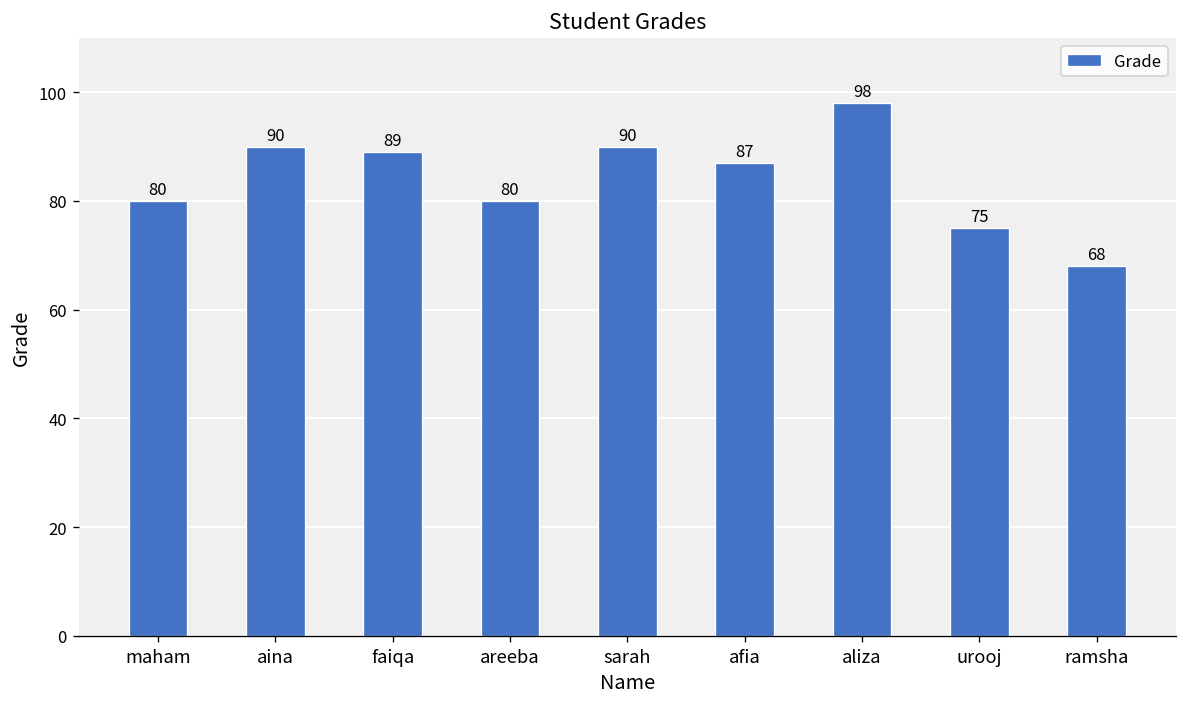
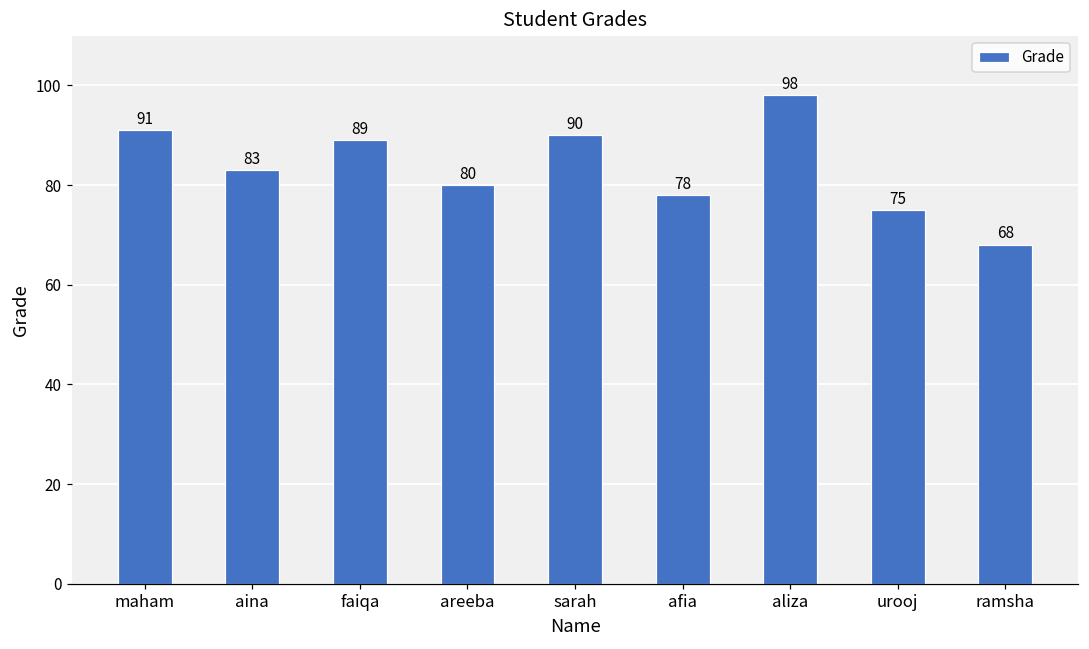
maham: 80 -> 91
aina: 90 -> 83
afia: 87 -> 78
